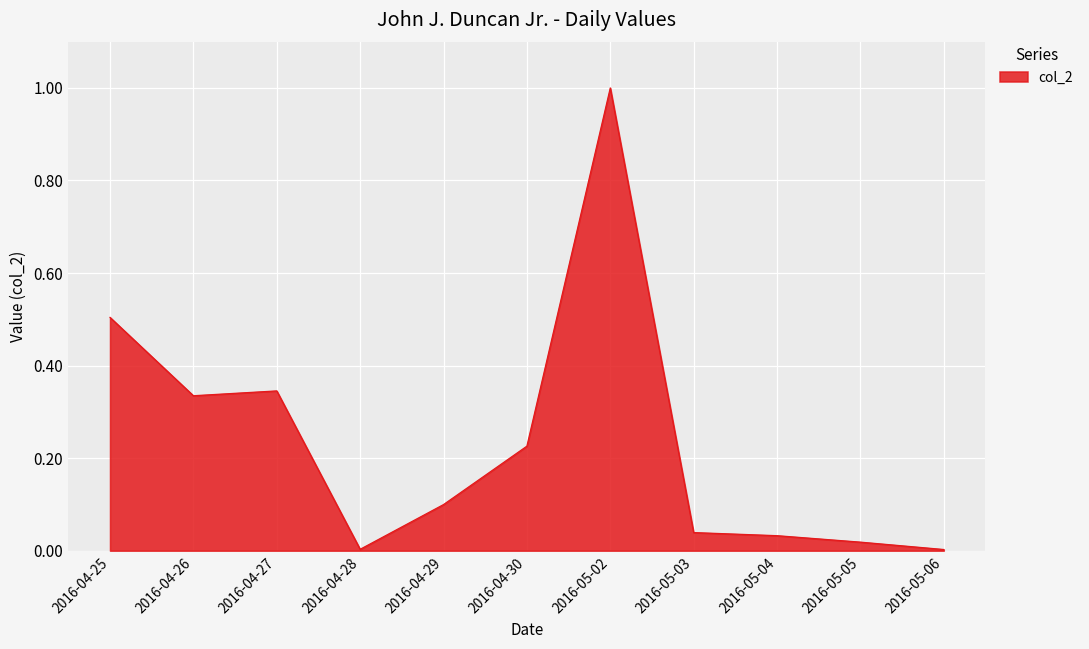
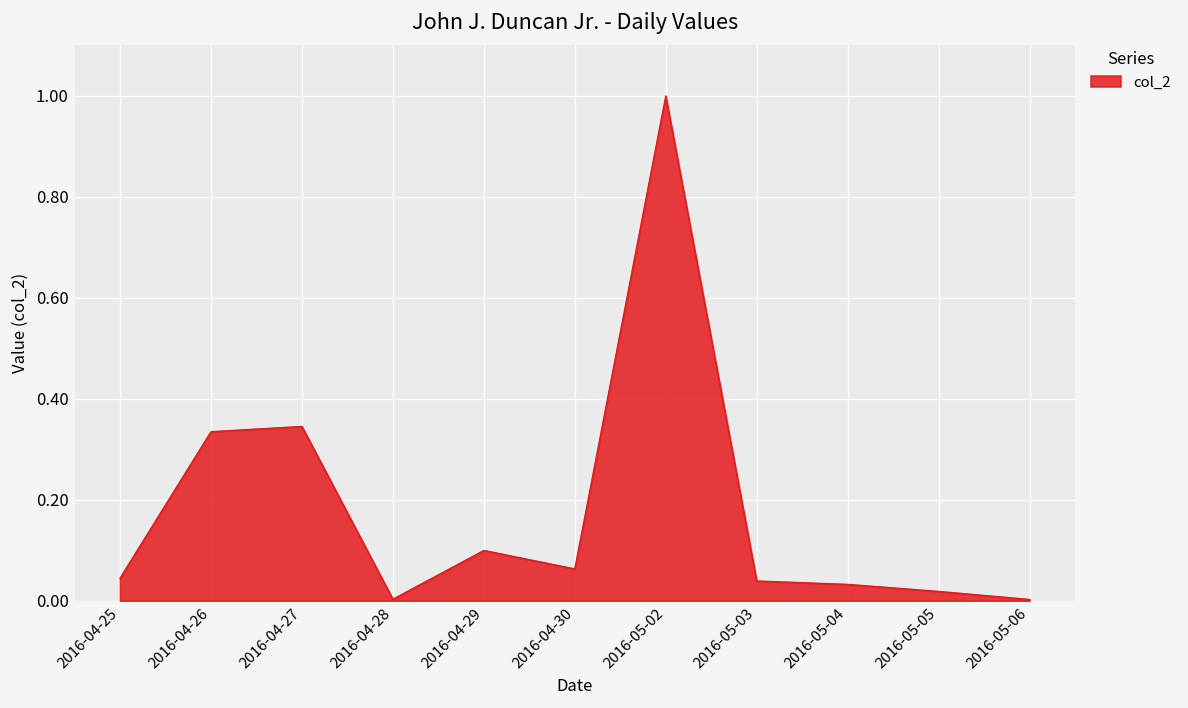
2016-04-25: 0.50 -> 0.04
2016-04-30: 0.23 -> 0.06
